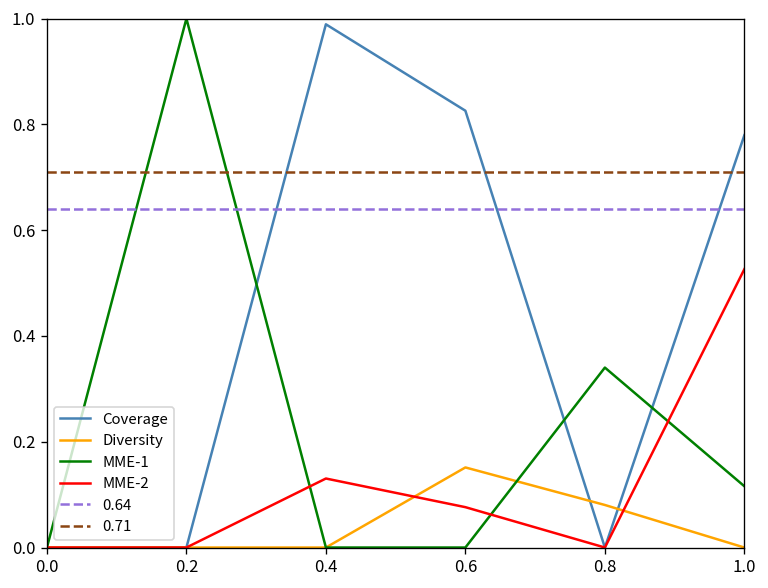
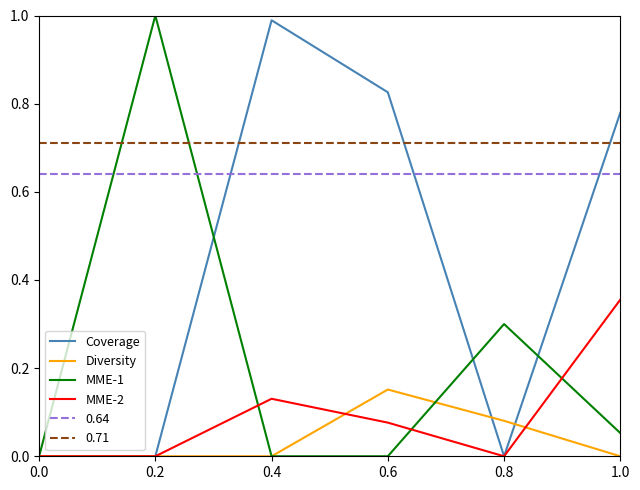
MME-1, 0.8: 0.34 -> 0.30
MME-1, 1.0: 0.12 -> 0.05
MME-2, 1.0: 0.53 -> 0.36
